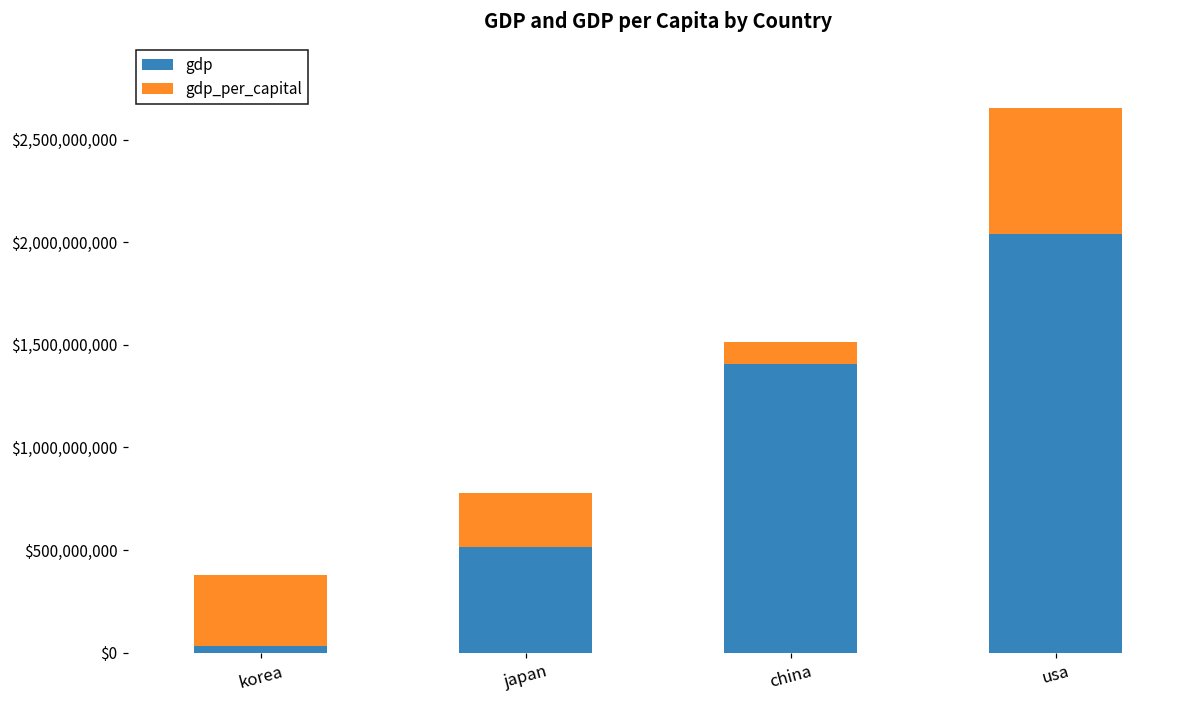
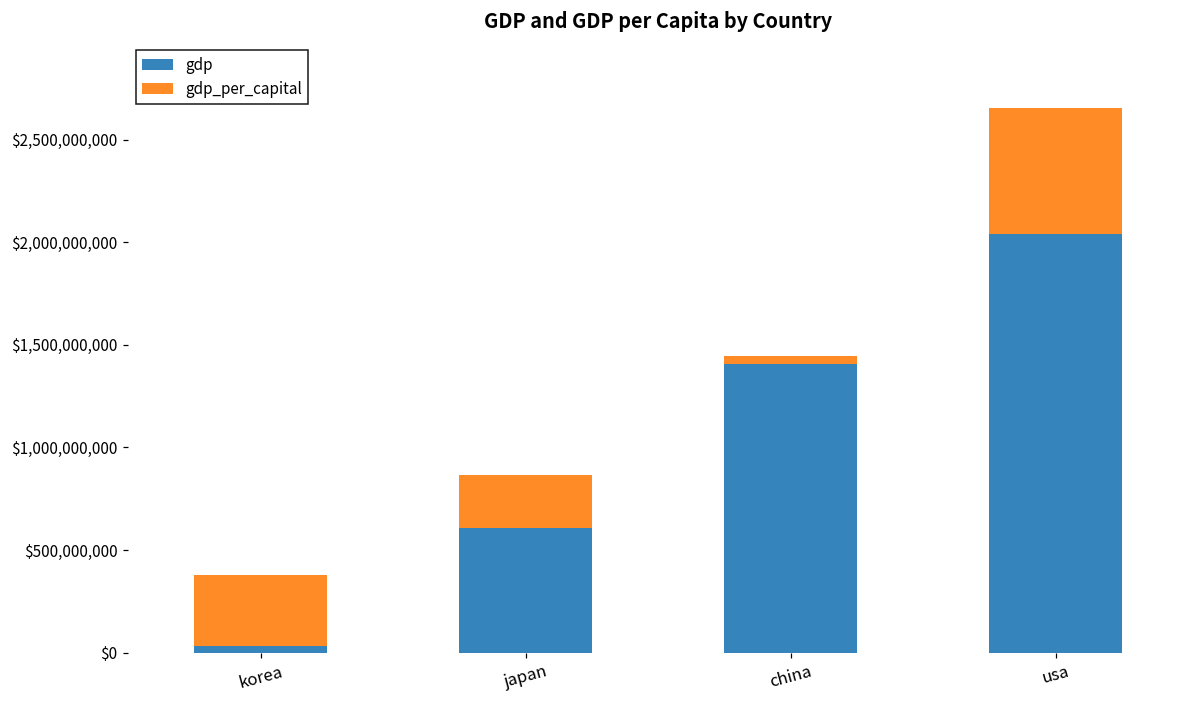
gdp, japan: $520,000,000 -> $610,000,000
gdp_per_capital, china: $110,000,000 -> $40,000,000
